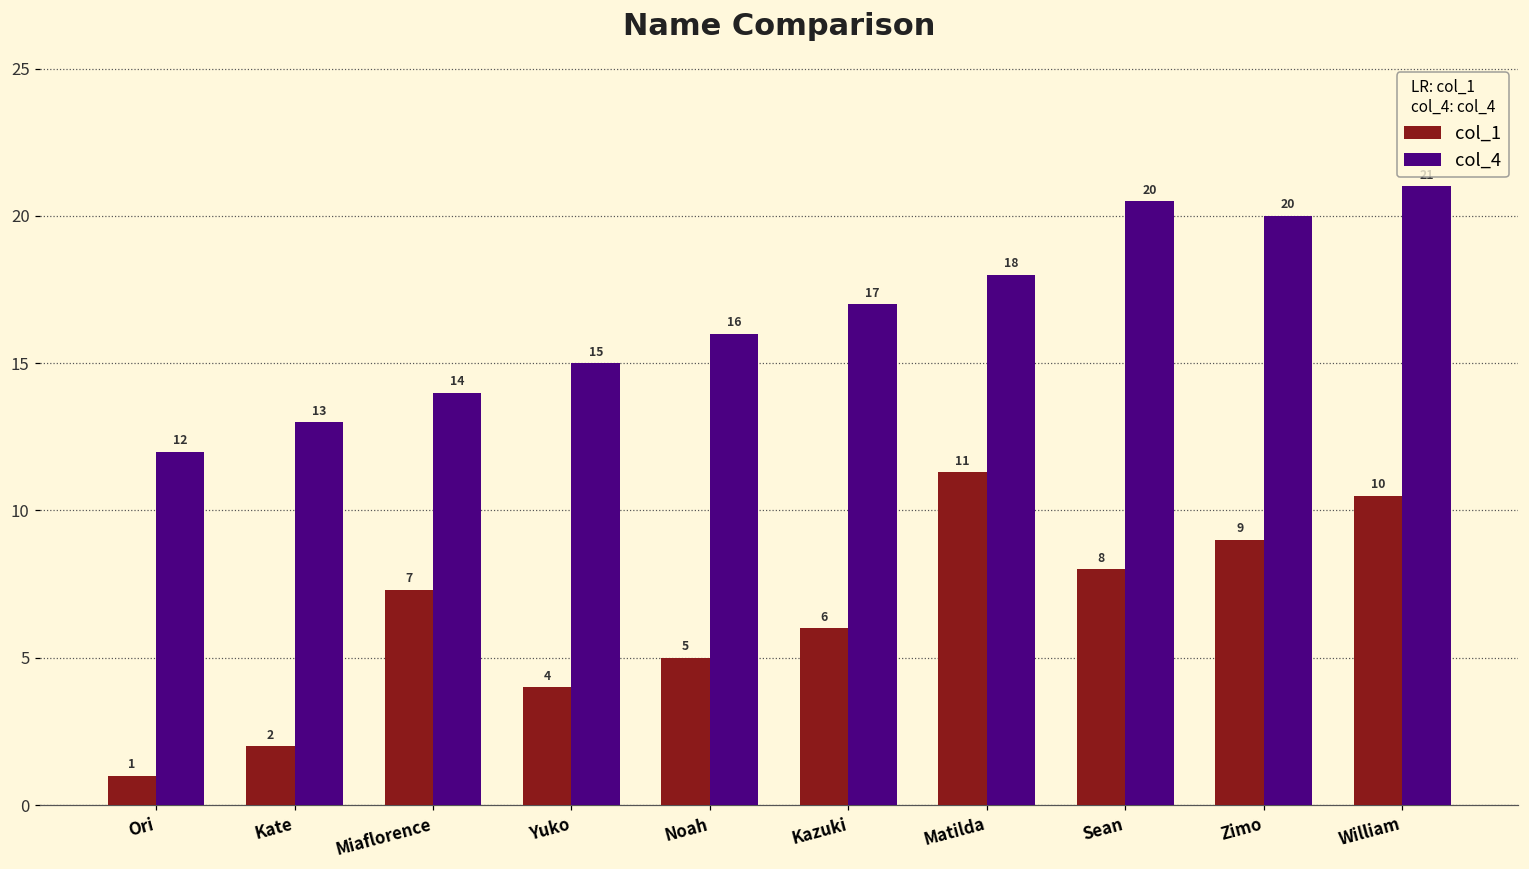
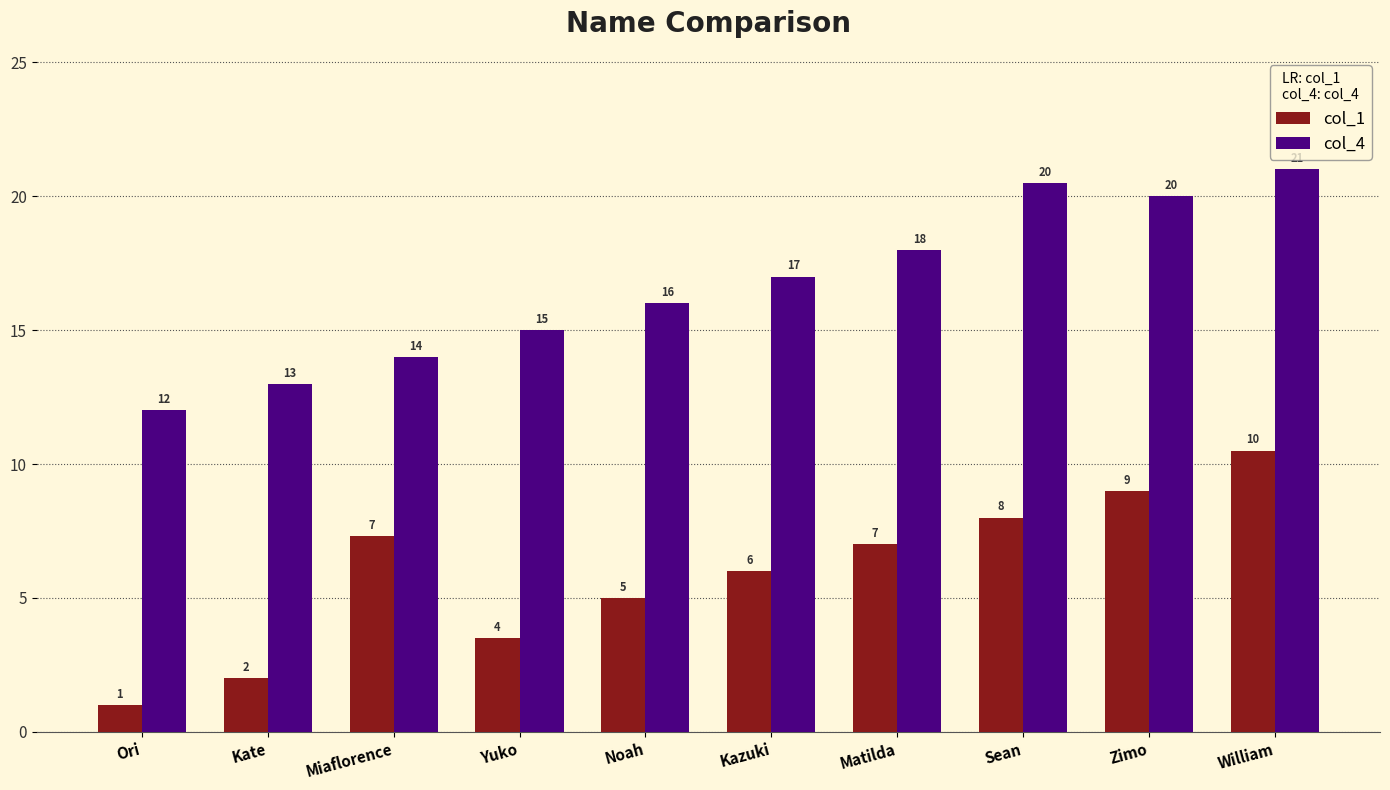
col_1, Yuko: 4.0 -> 3.5
col_1, Matilda: 11 -> 7
